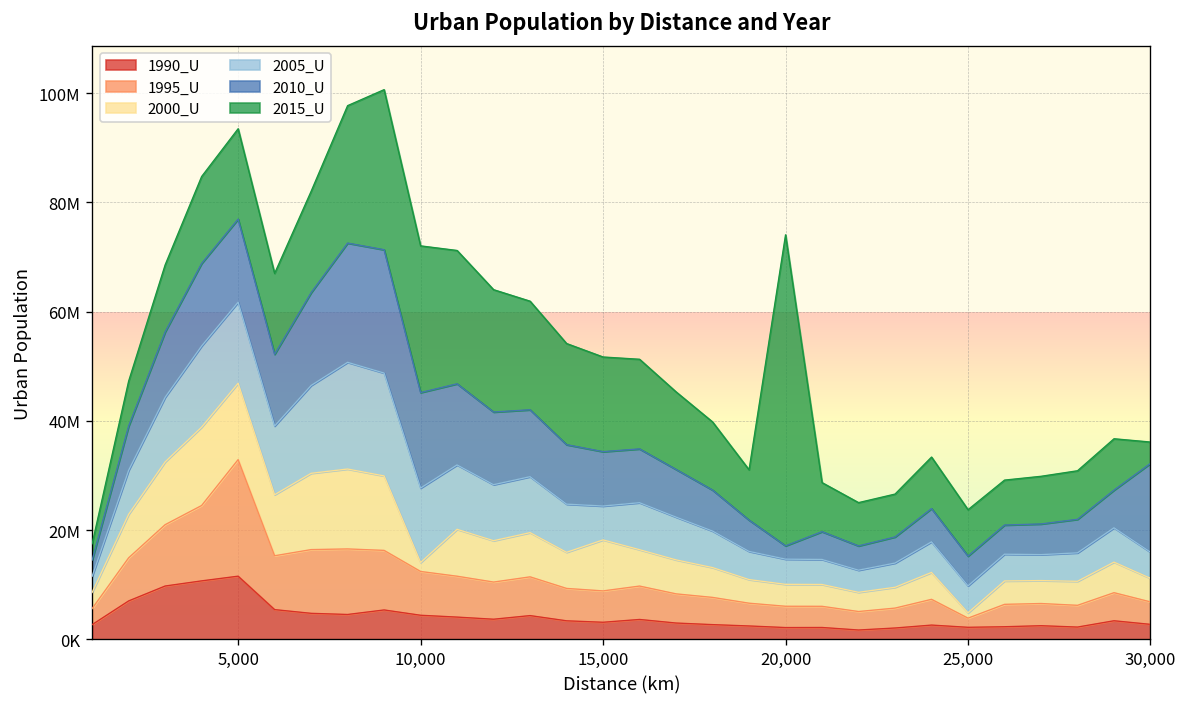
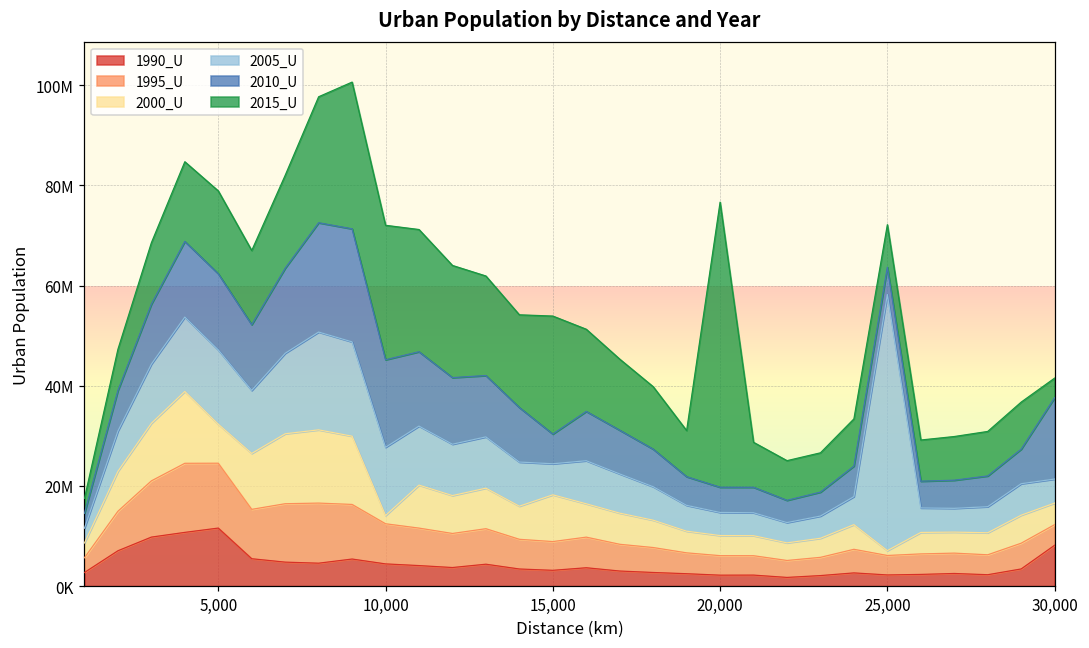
1995_U, 5,000: 21000000 -> 13000000
2000_U, 5,000: 14000000 -> 8000000
2010_U, 15,000: 10000000 -> 6000000
2015_U, 15,000: 17000000 -> 24000000
2010_U, 20,000: 2000000 -> 5000000
1995_U, 25,000: 2000000 -> 4000000
2005_U, 25,000: 5000000 -> 51000000
1990_U, 30,000: 3000000 -> 8000000
